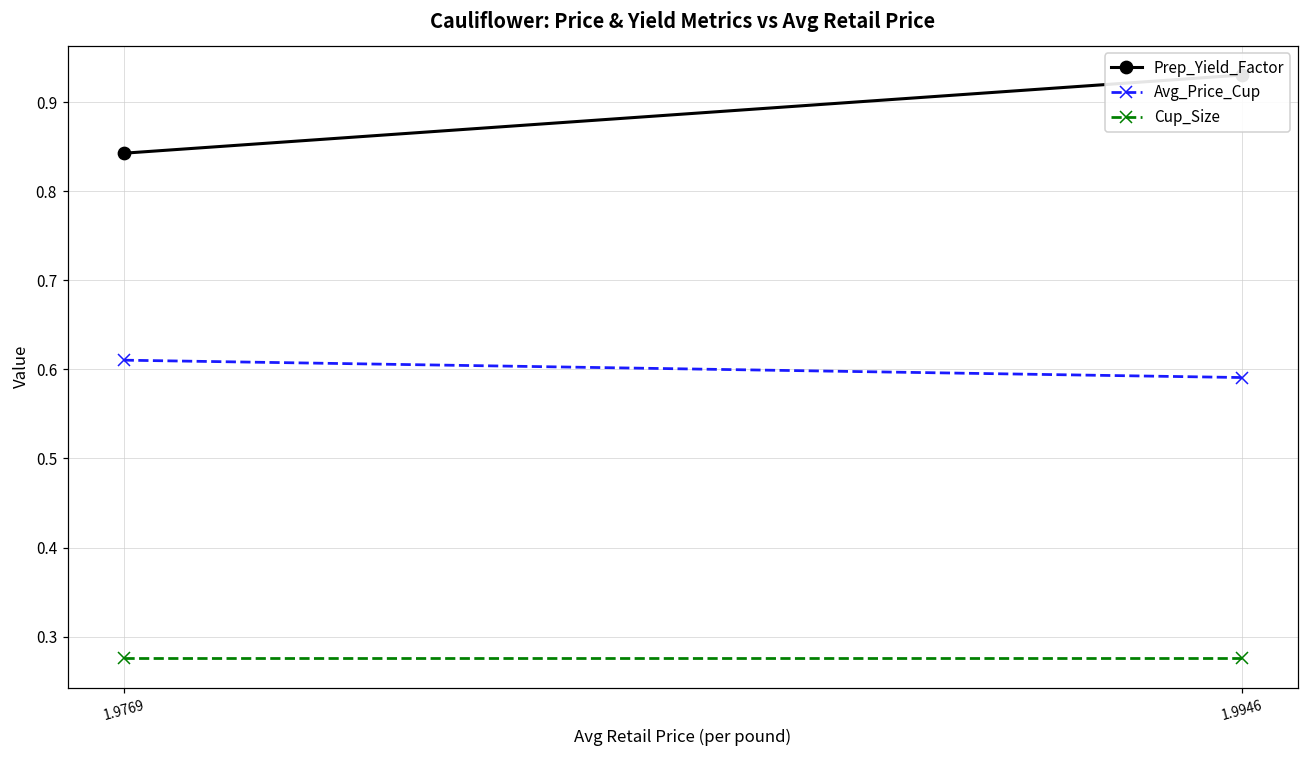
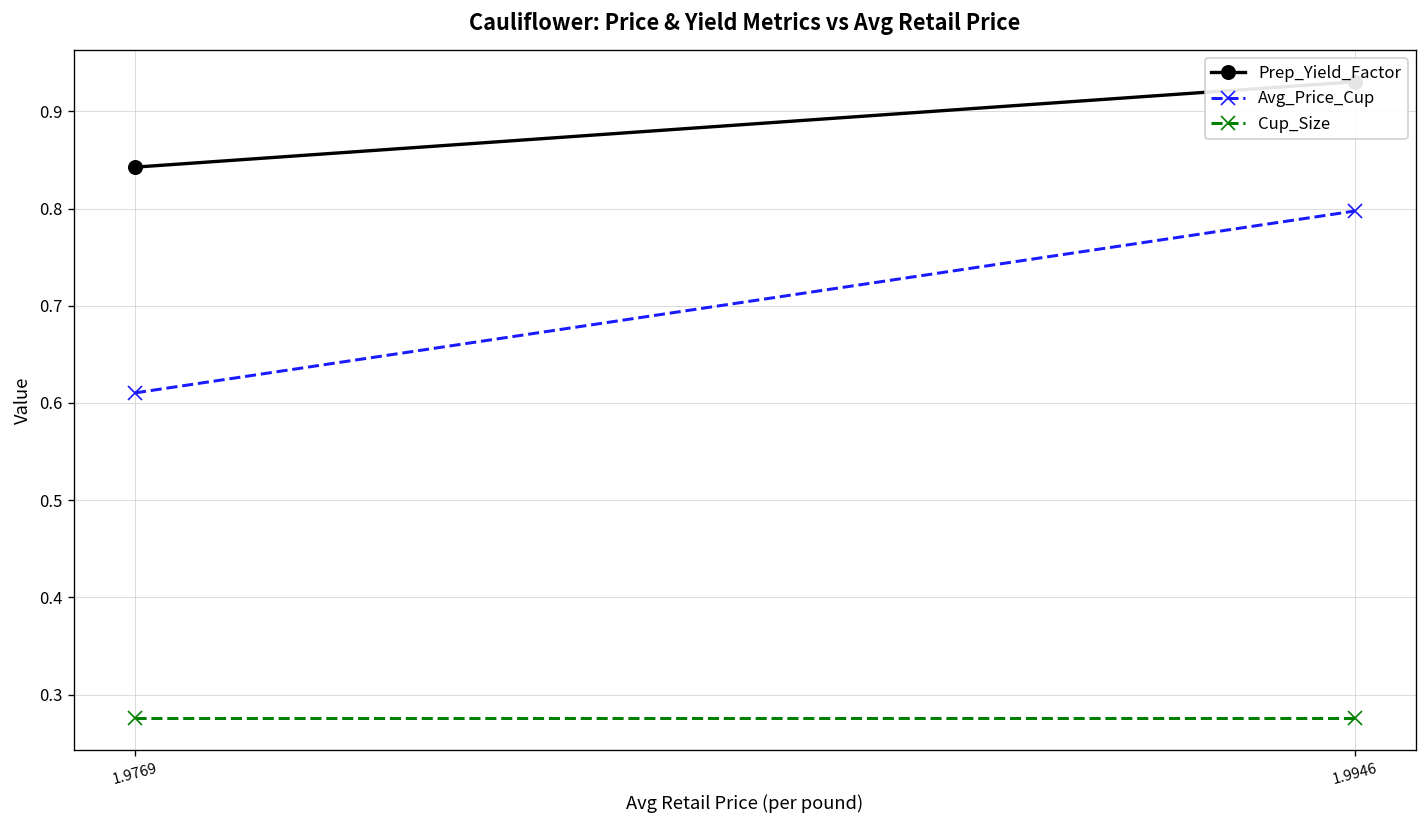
Avg_Price_Cup, 1.9946: 0.59 -> 0.80
